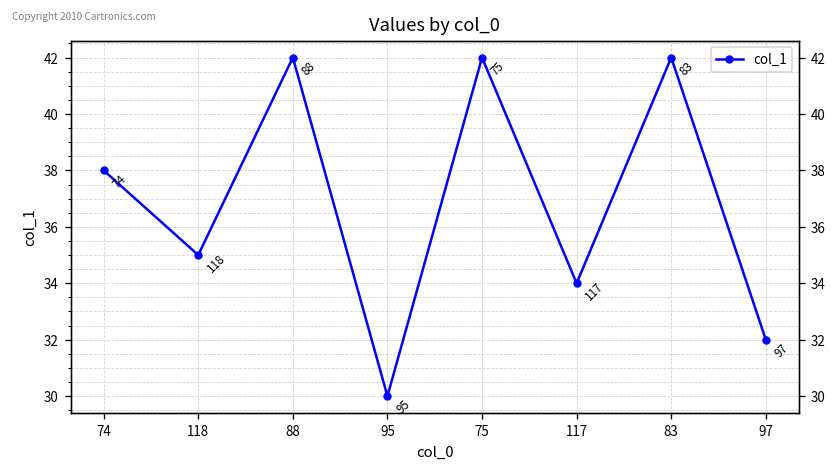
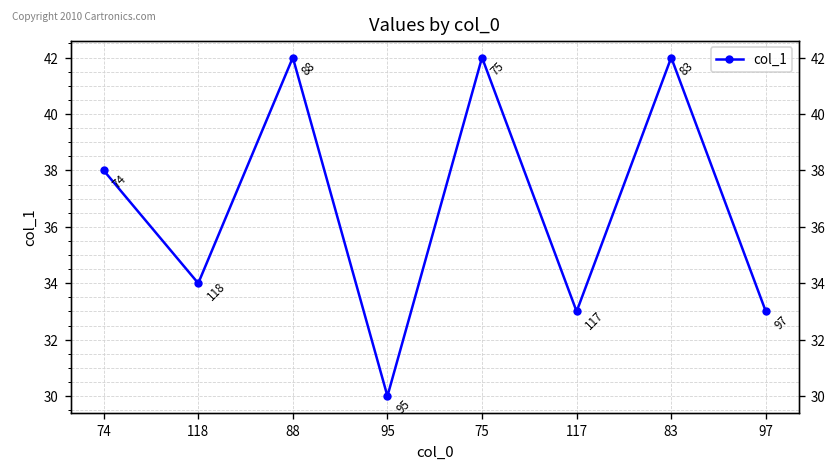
118: 35 -> 34
117: 34 -> 33
97: 32 -> 33
